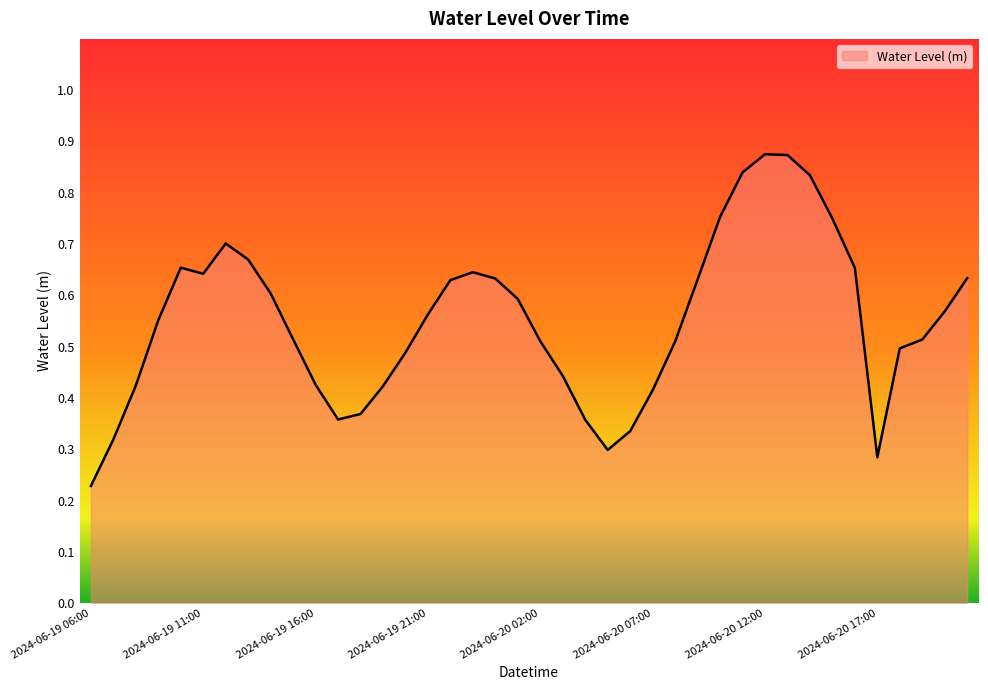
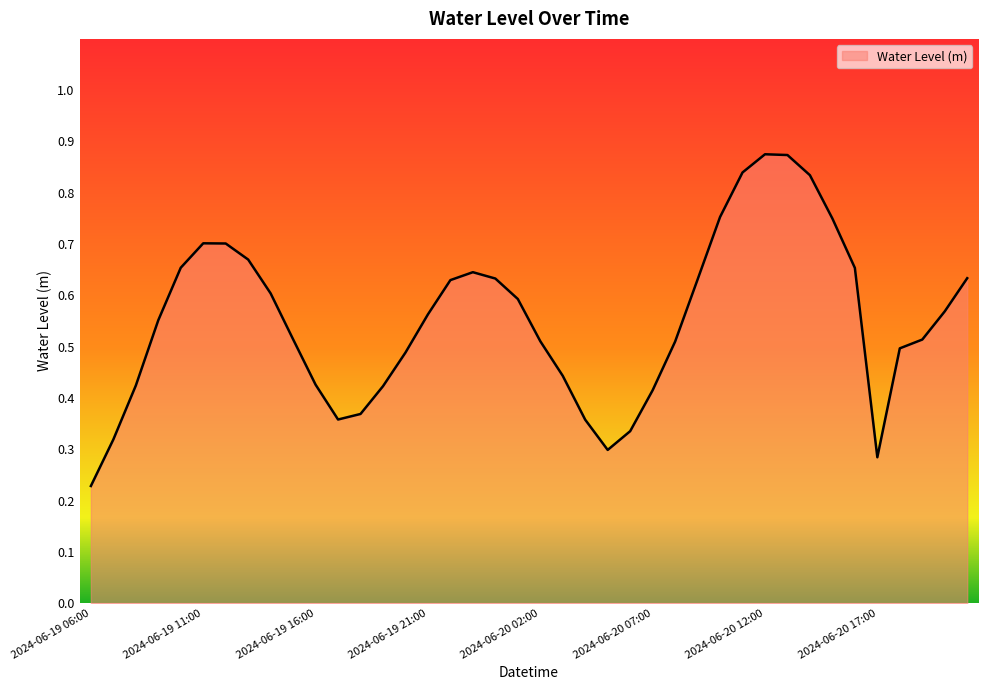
2024-06-19 11:00: 0.64 -> 0.70
